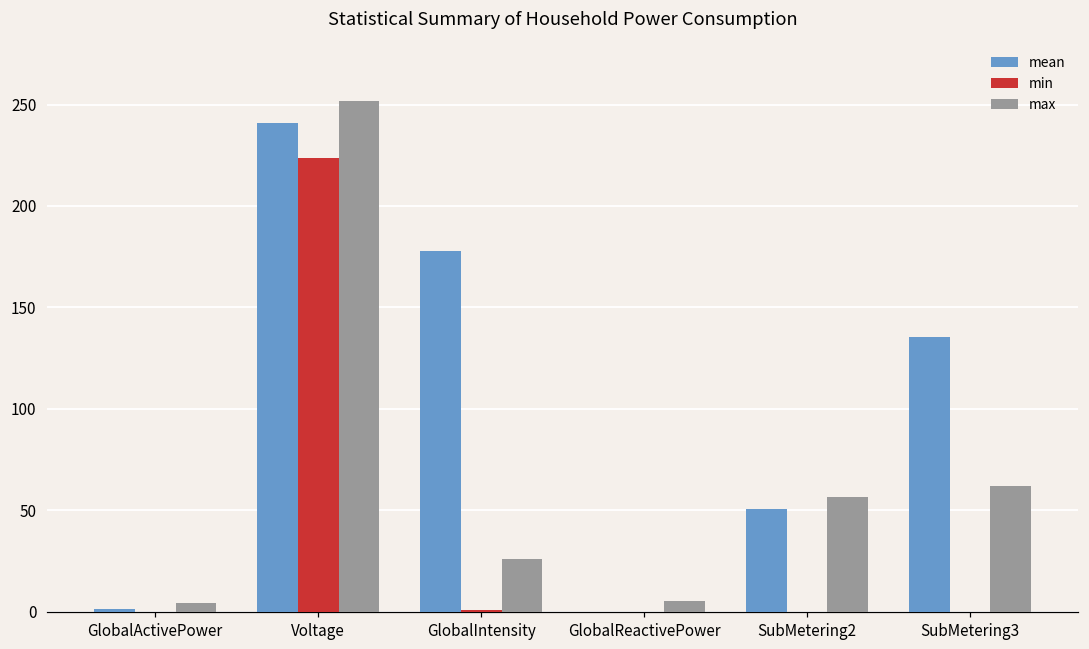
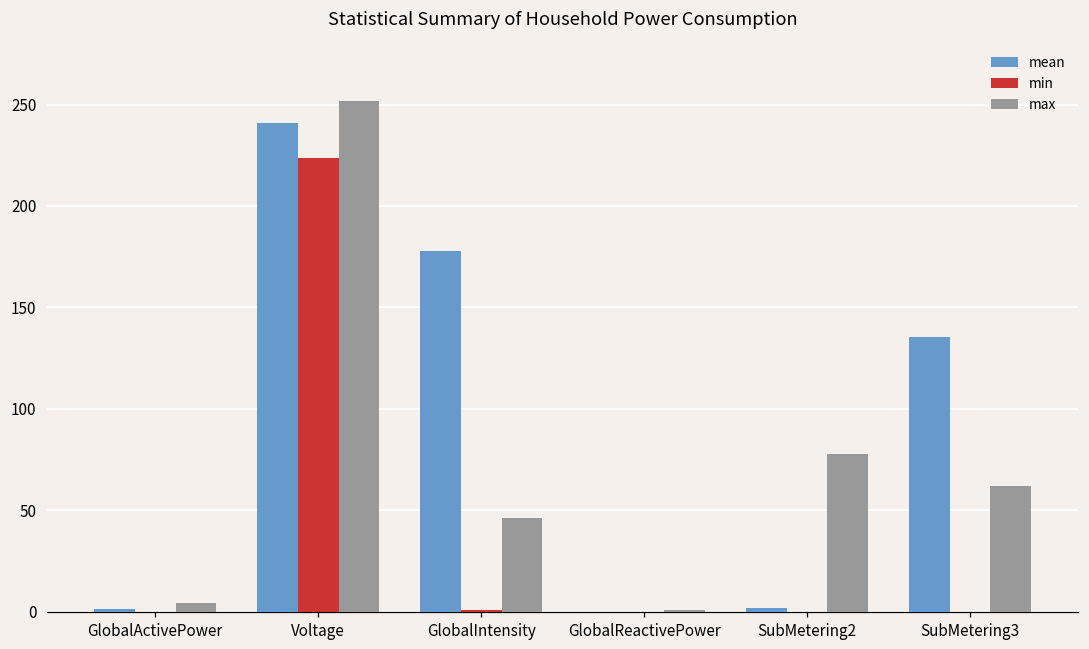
max, GlobalIntensity: 26 -> 46
max, GlobalReactivePower: 5 -> 1
mean, SubMetering2: 51 -> 2
max, SubMetering2: 57 -> 78
